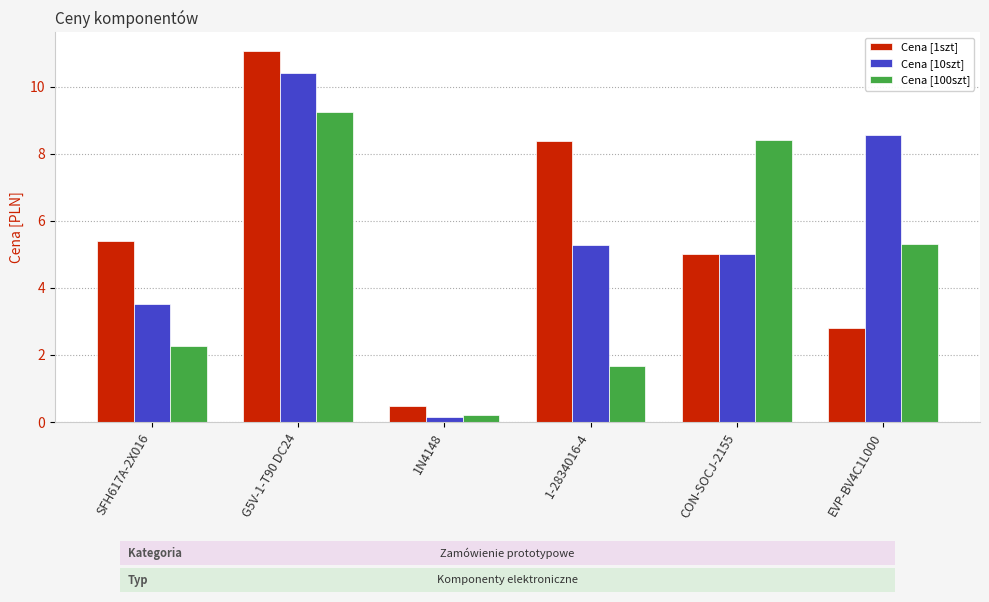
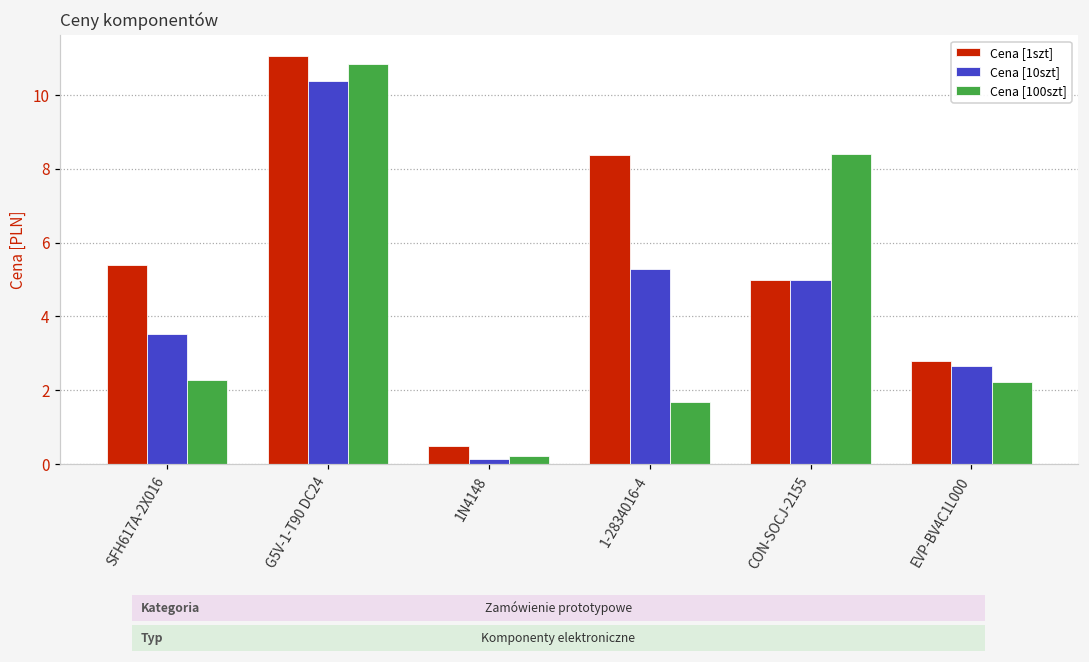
Cena [100szt], G5V-1-T90 DC24: 9.2 -> 10.8
Cena [10szt], EVP-BV4C1L000: 8.6 -> 2.7
Cena [100szt], EVP-BV4C1L000: 5.3 -> 2.2
